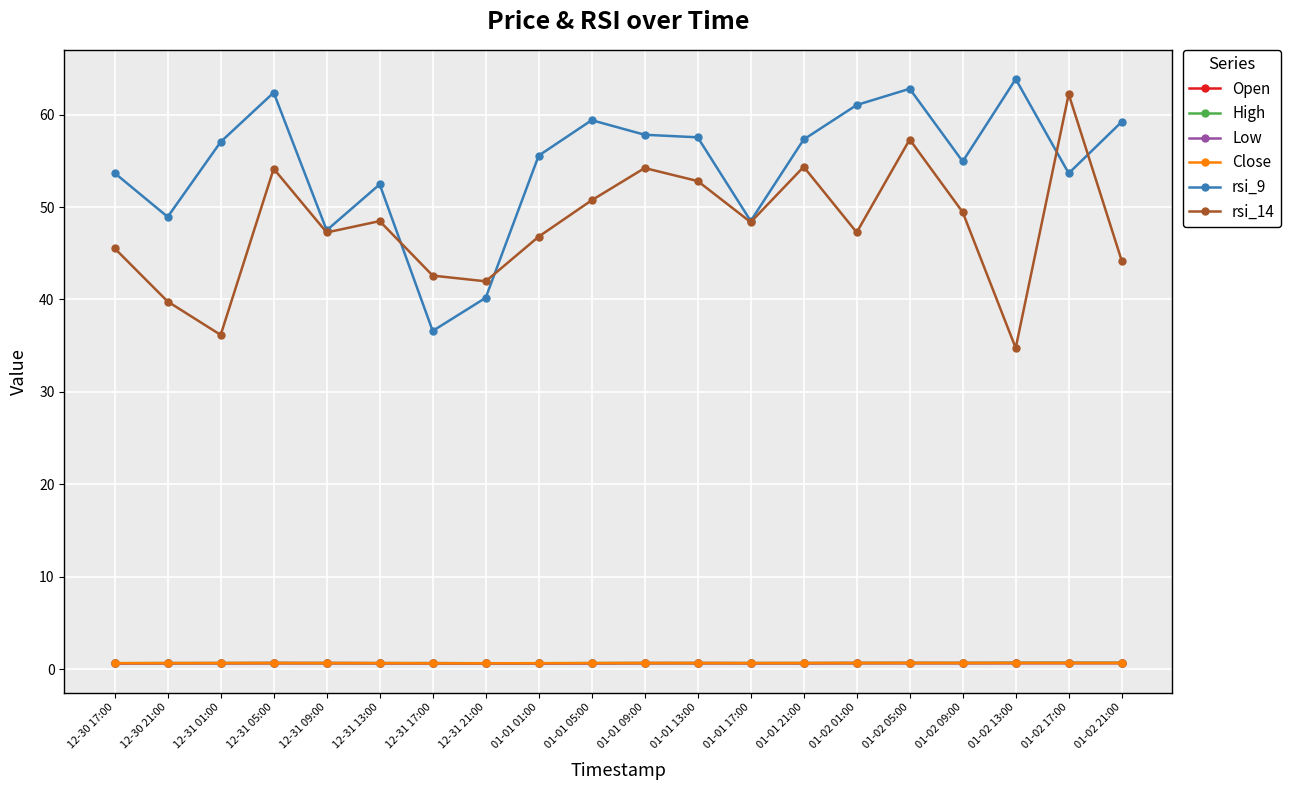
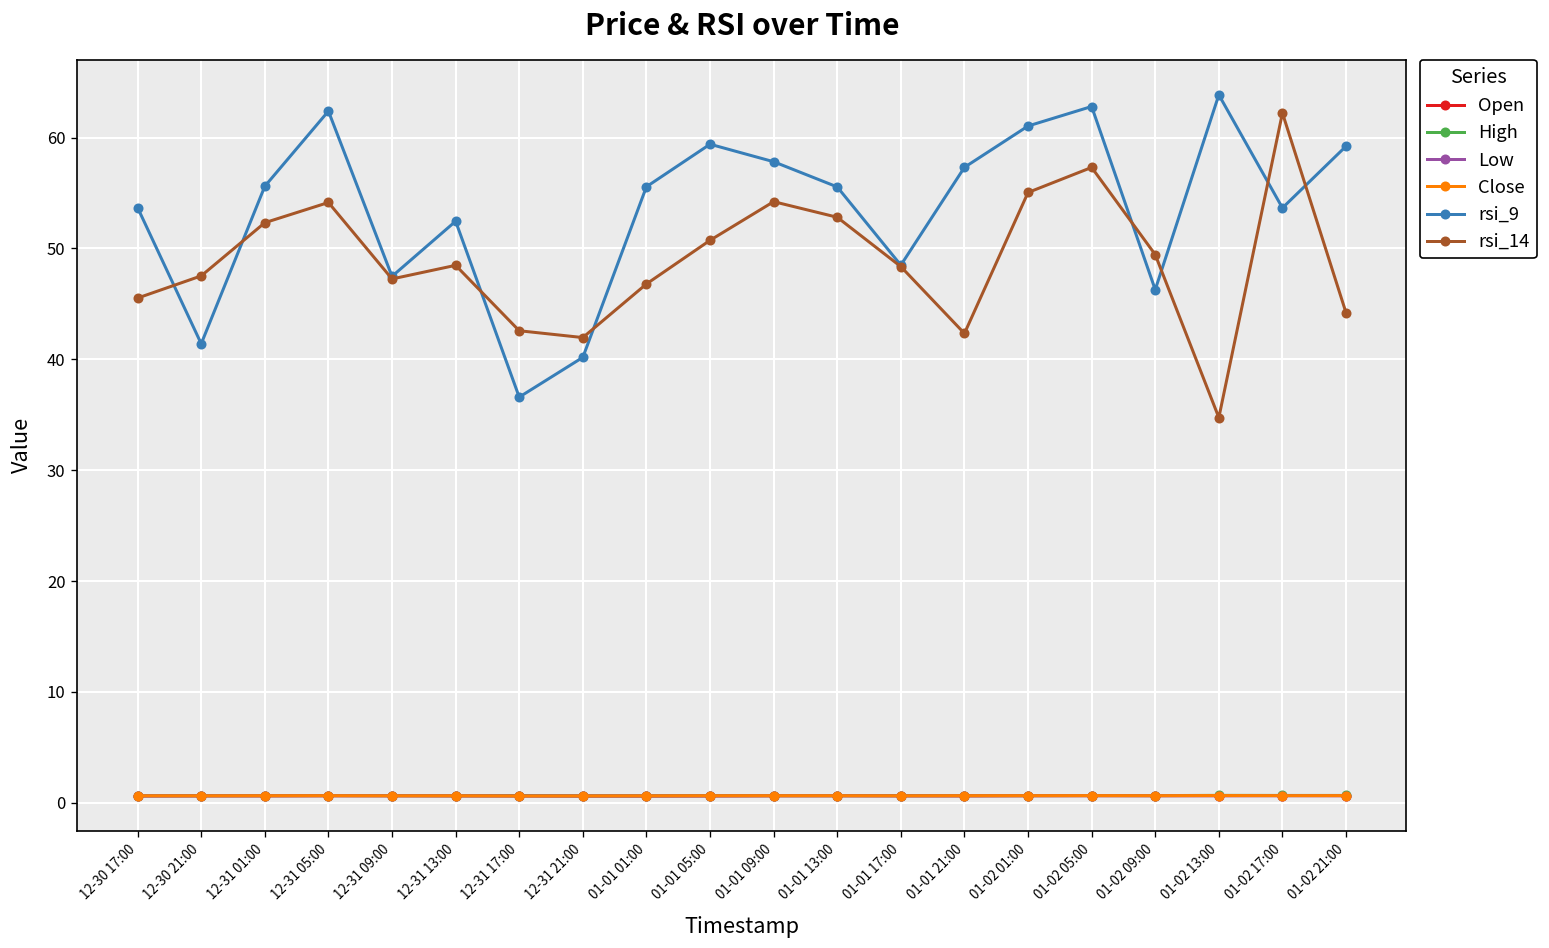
rsi_9, 12-30 21:00: 49 -> 41
rsi_14, 12-30 21:00: 40 -> 48
rsi_9, 12-31 01:00: 57 -> 56
rsi_14, 12-31 01:00: 36 -> 52
rsi_9, 01-01 13:00: 58 -> 56
rsi_14, 01-01 21:00: 54 -> 42
rsi_14, 01-02 01:00: 47 -> 55
rsi_9, 01-02 09:00: 55 -> 46
